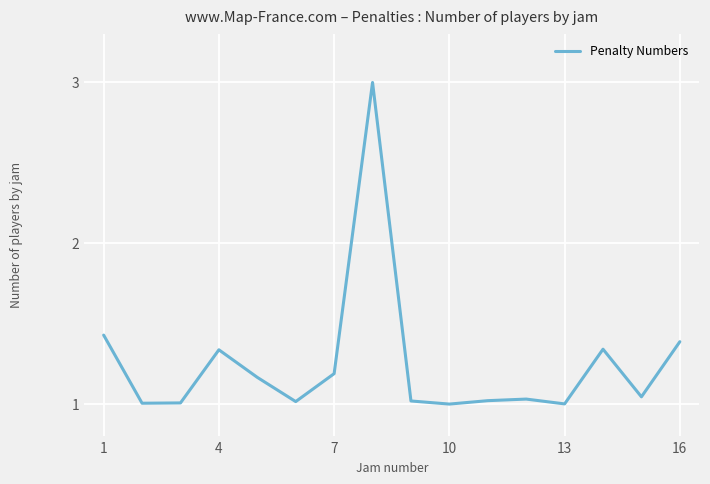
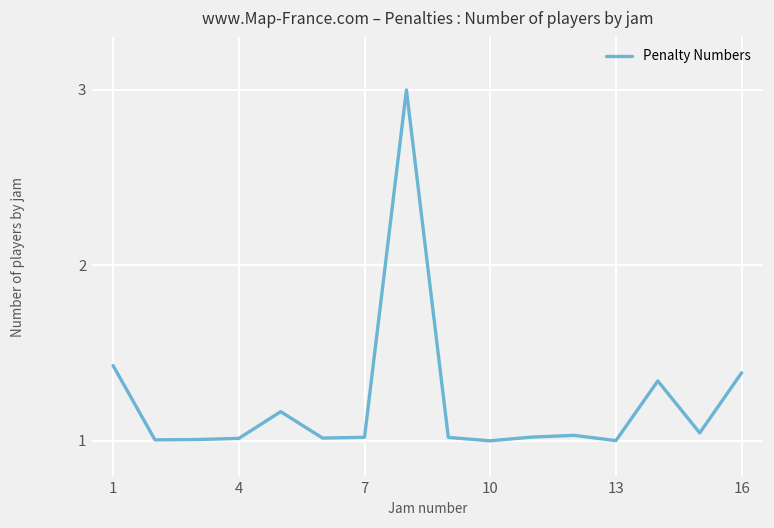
4: 1.34 -> 1.01
7: 1.19 -> 1.02
